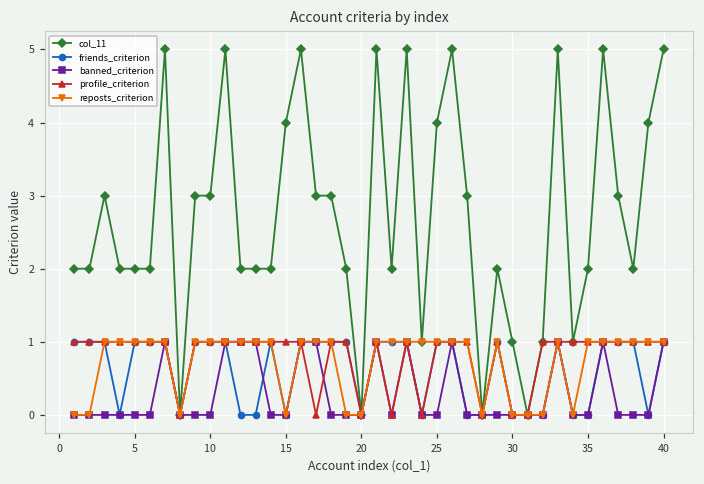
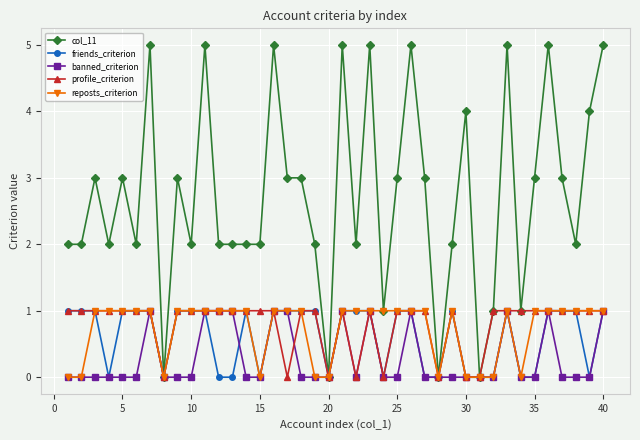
col_11, 5: 2 -> 3
col_11, 10: 3 -> 2
col_11, 15: 4 -> 2
col_11, 25: 4 -> 3
col_11, 30: 1 -> 4
col_11, 35: 2 -> 3
